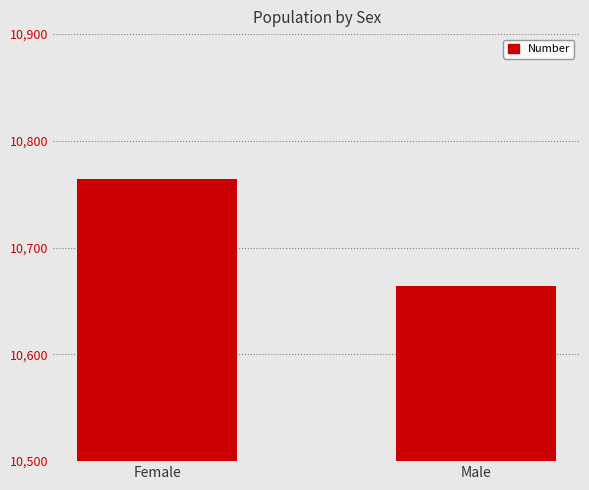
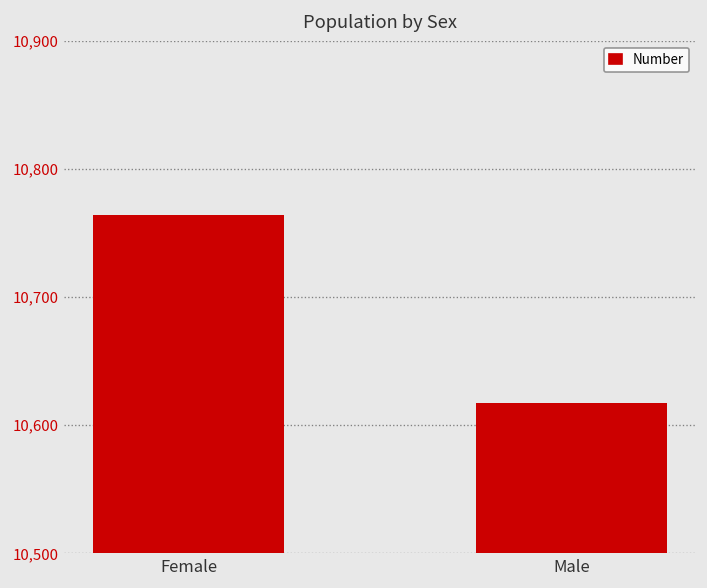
Male: 10,664 -> 10,617
